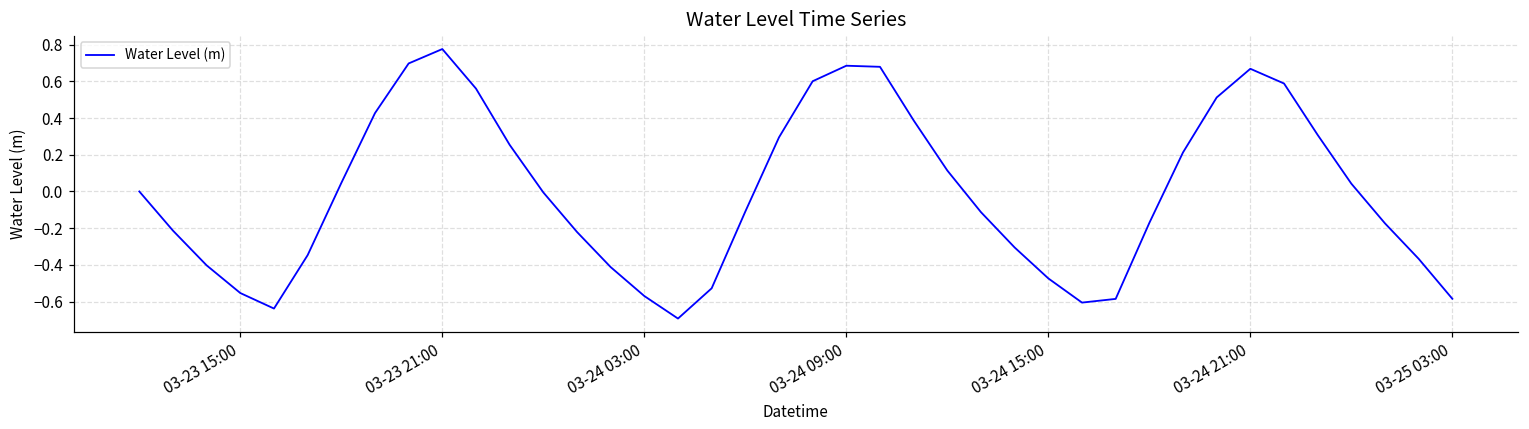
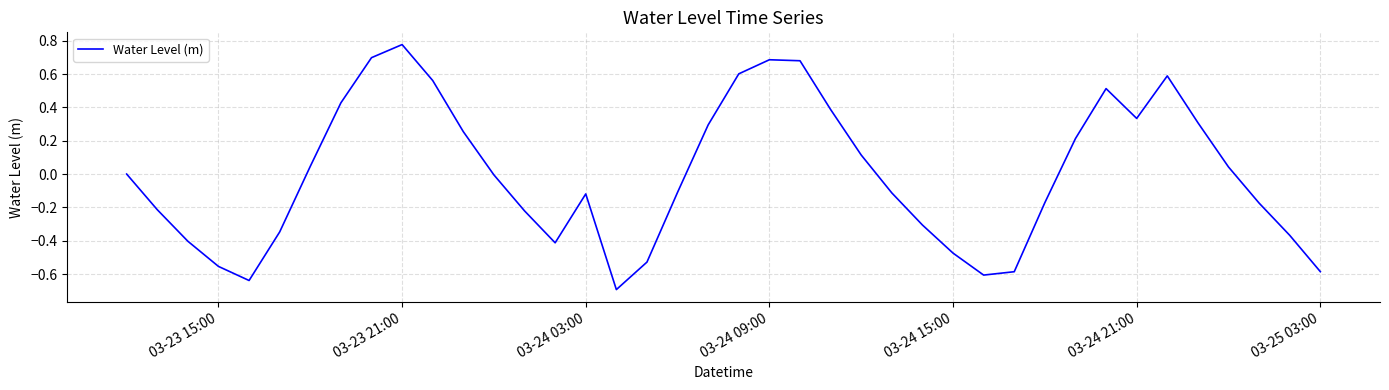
03-24 03:00: -0.57 -> -0.12
03-24 21:00: 0.67 -> 0.33
